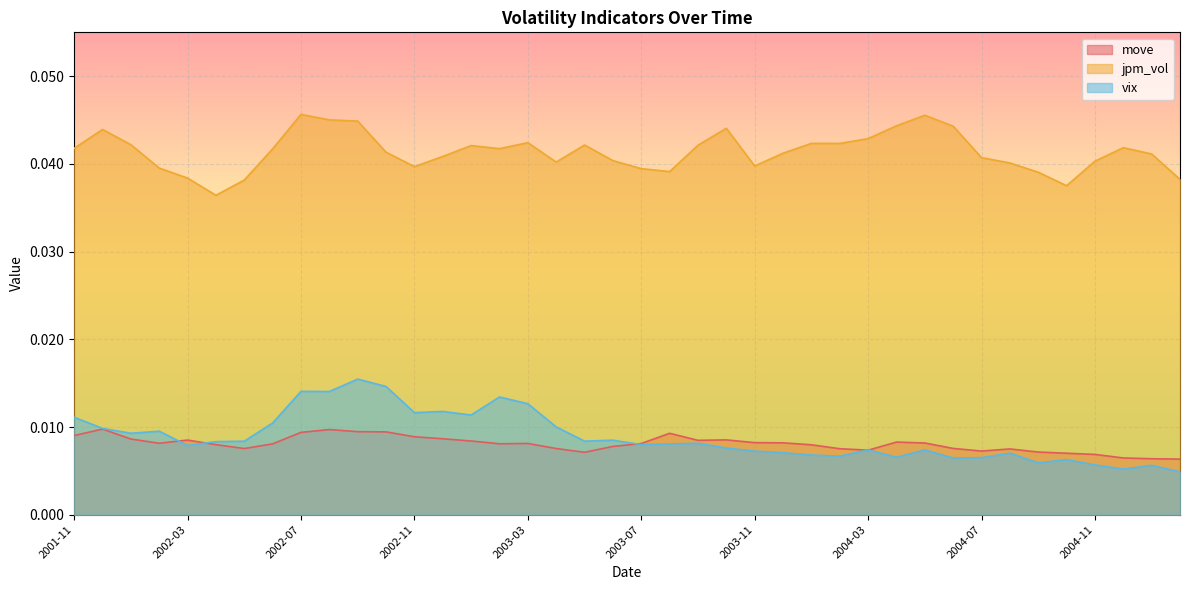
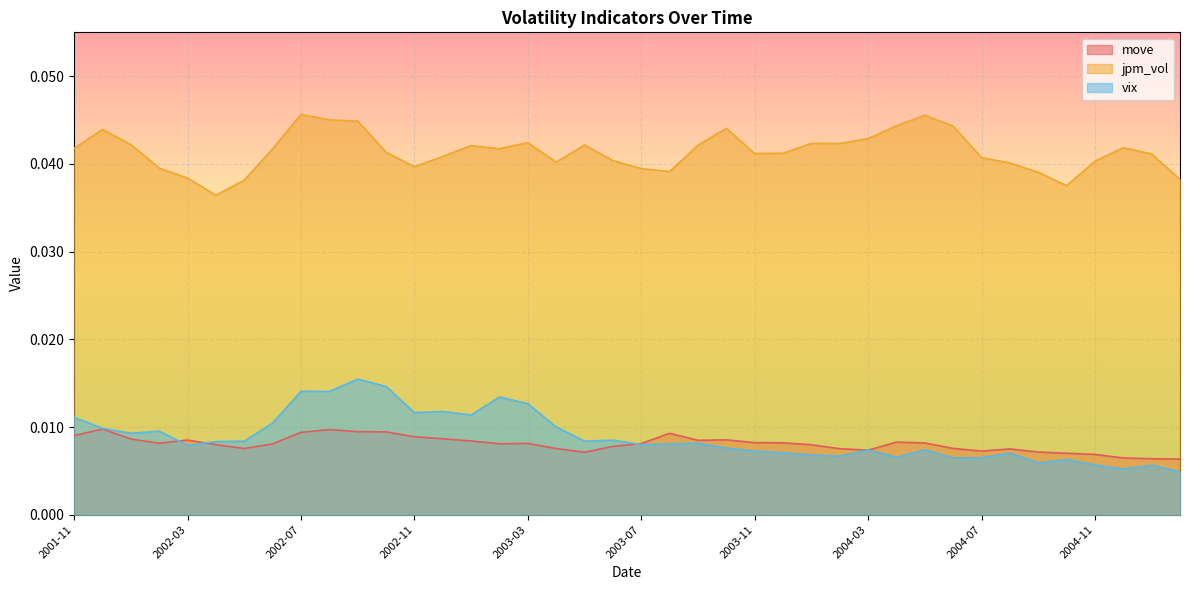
jpm_vol, 2003-11: 0.040 -> 0.041
